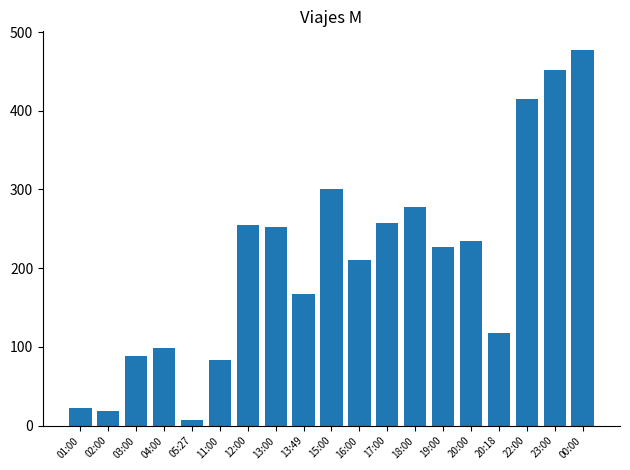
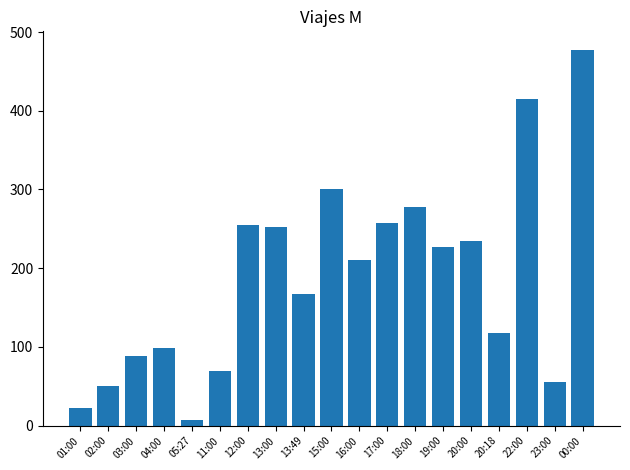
02:00: 20 -> 50
11:00: 80 -> 70
23:00: 450 -> 60
